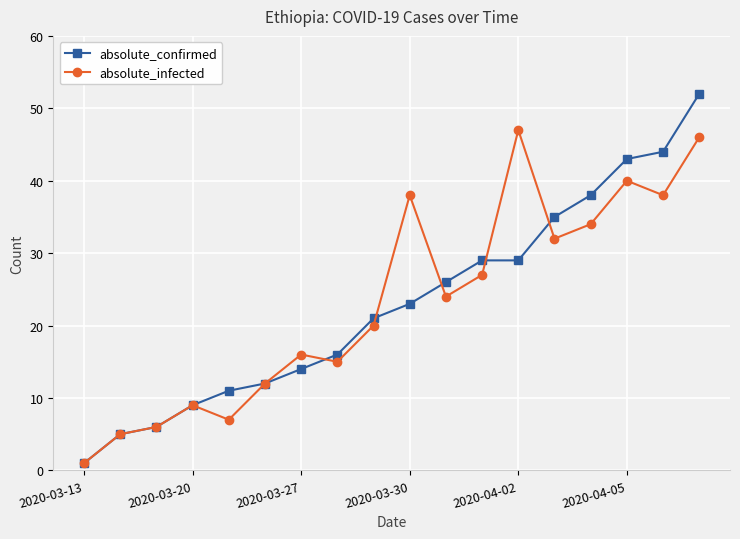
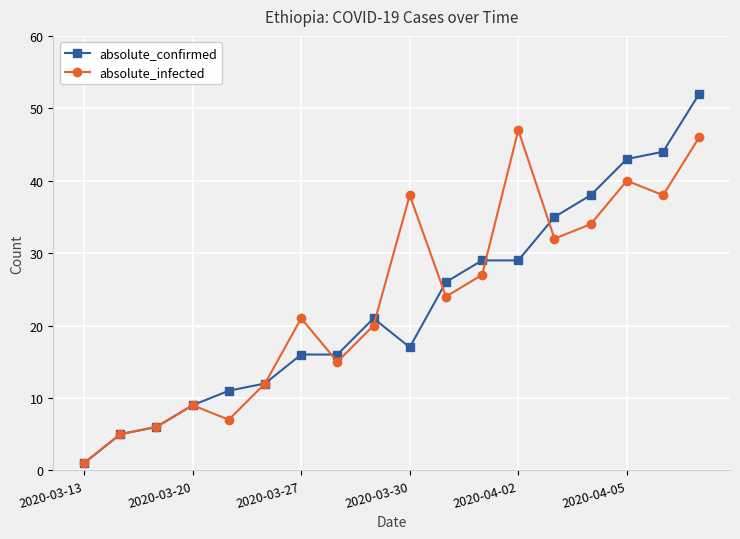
absolute_confirmed, 2020-03-27: 14 -> 16
absolute_infected, 2020-03-27: 16 -> 21
absolute_confirmed, 2020-03-30: 23 -> 17
